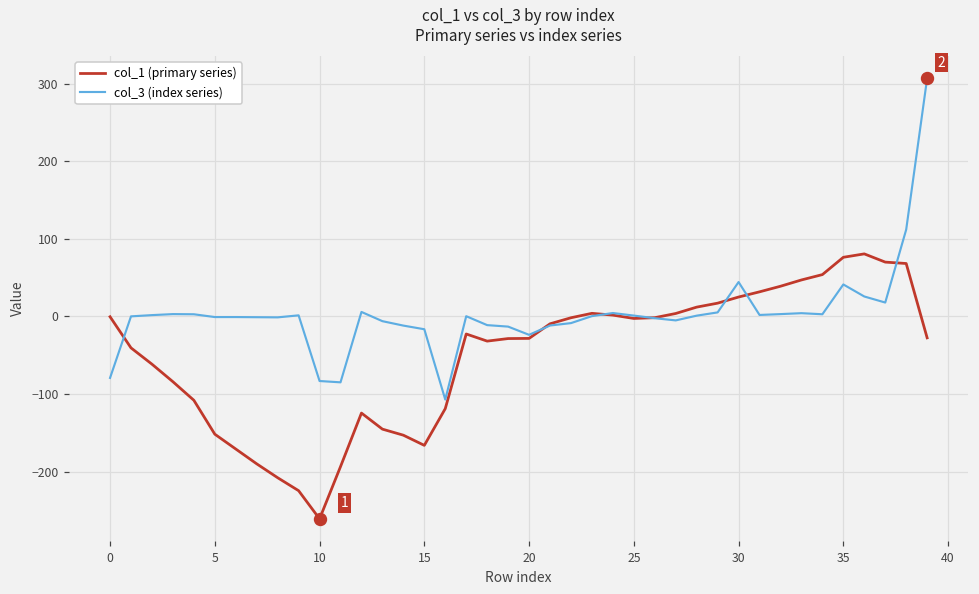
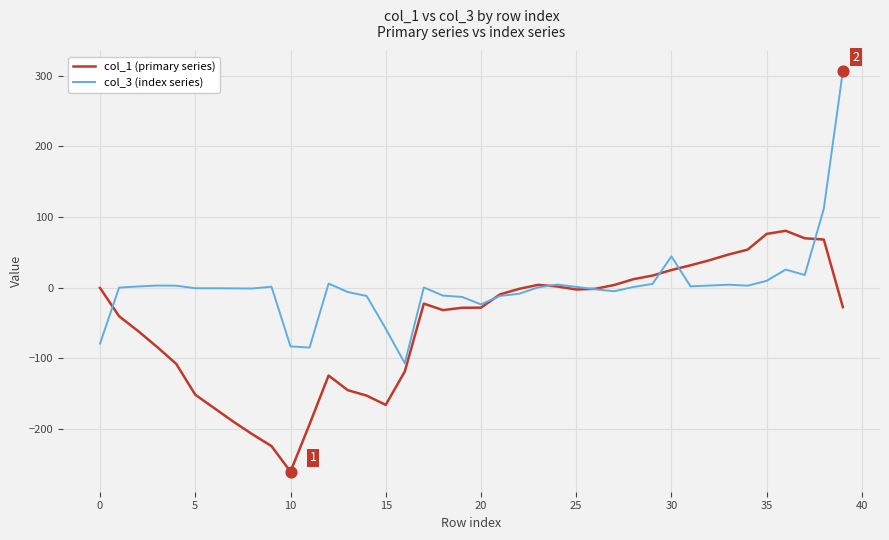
col_3 (index series), 15: -20 -> -60
col_3 (index series), 35: 40 -> 10
